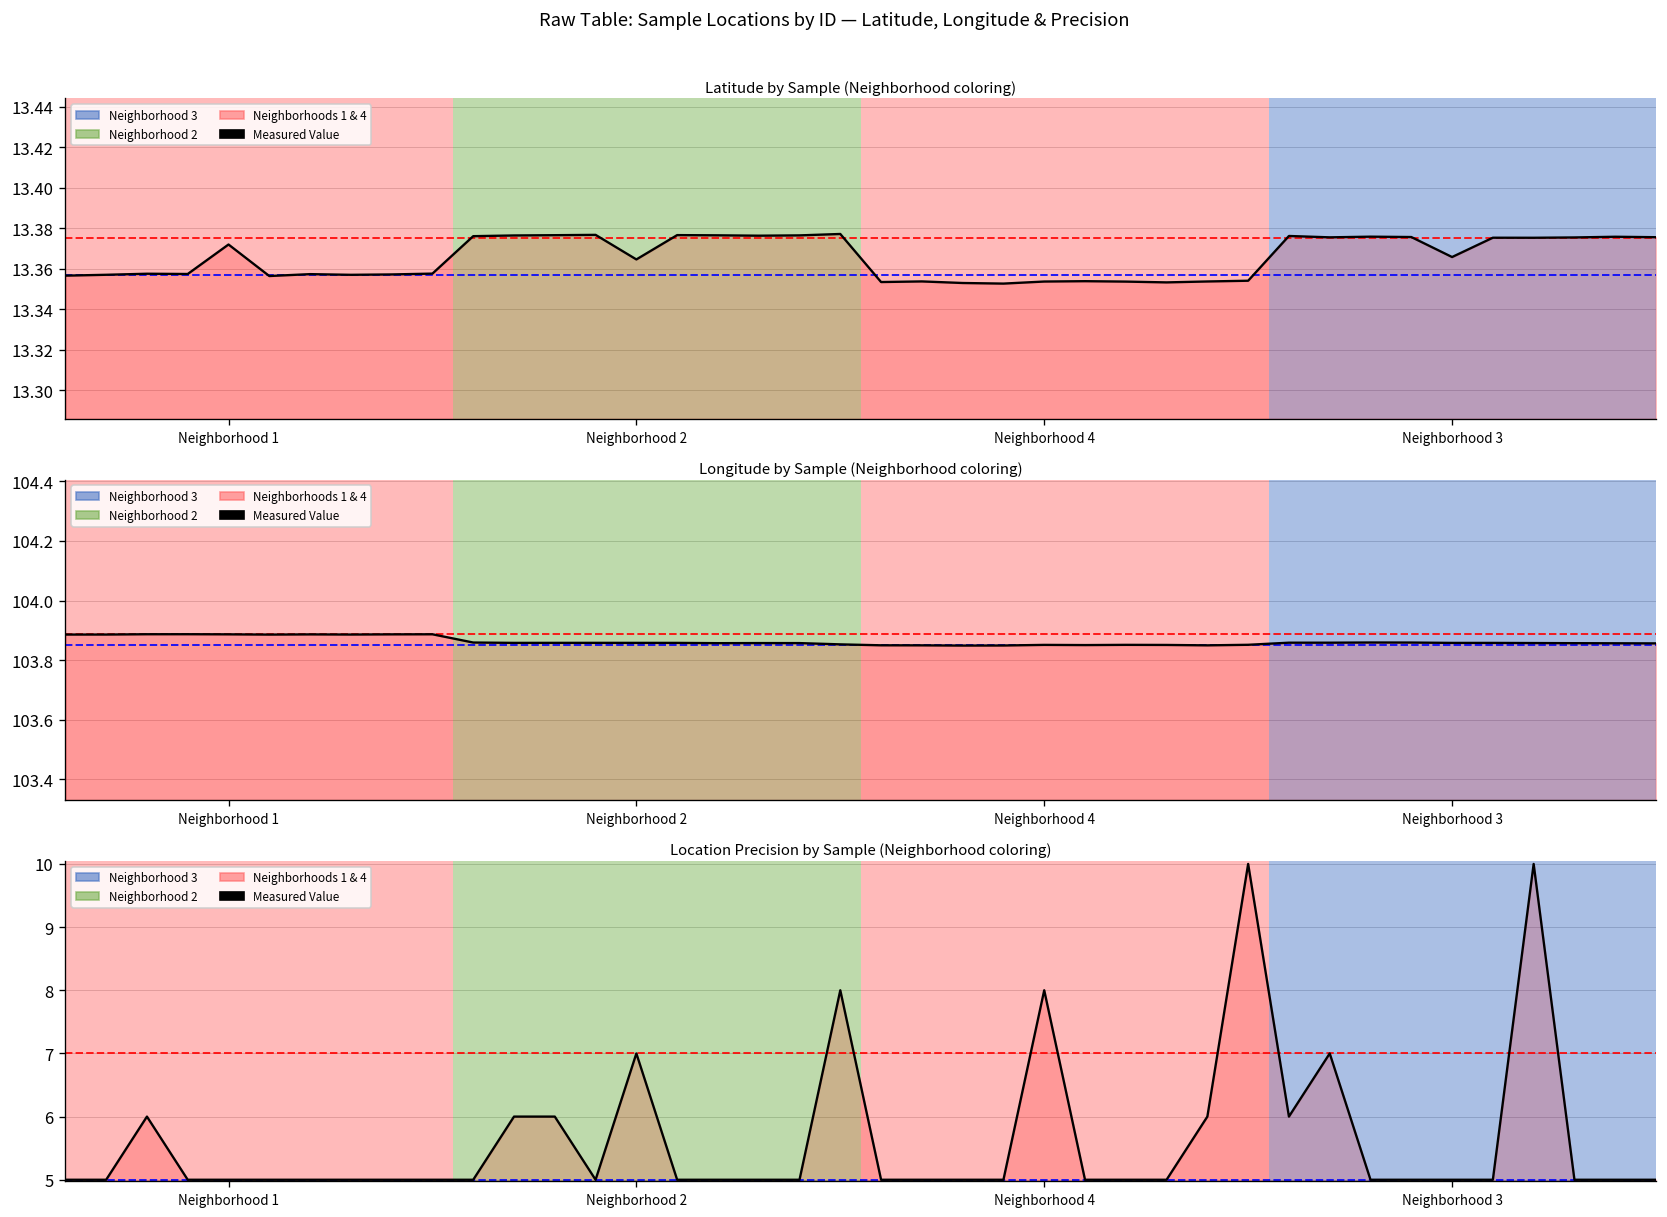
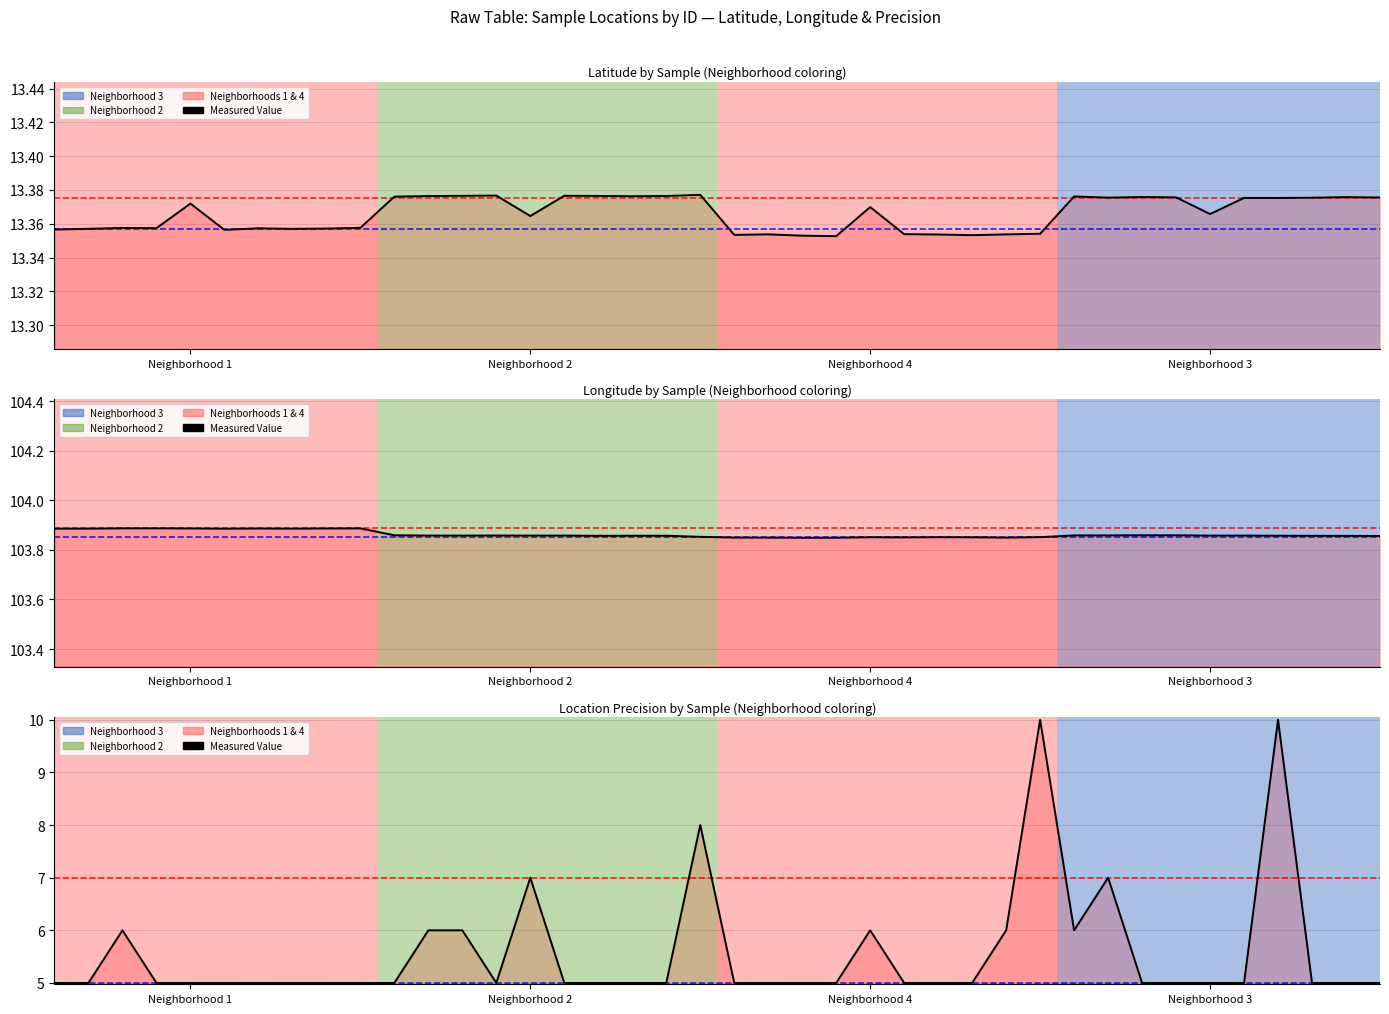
Latitude by Sample (Neighborhood coloring), Neighborhood 4: 13.354 -> 13.370
Location Precision by Sample (Neighborhood coloring), Neighborhood 4: 8 -> 6
